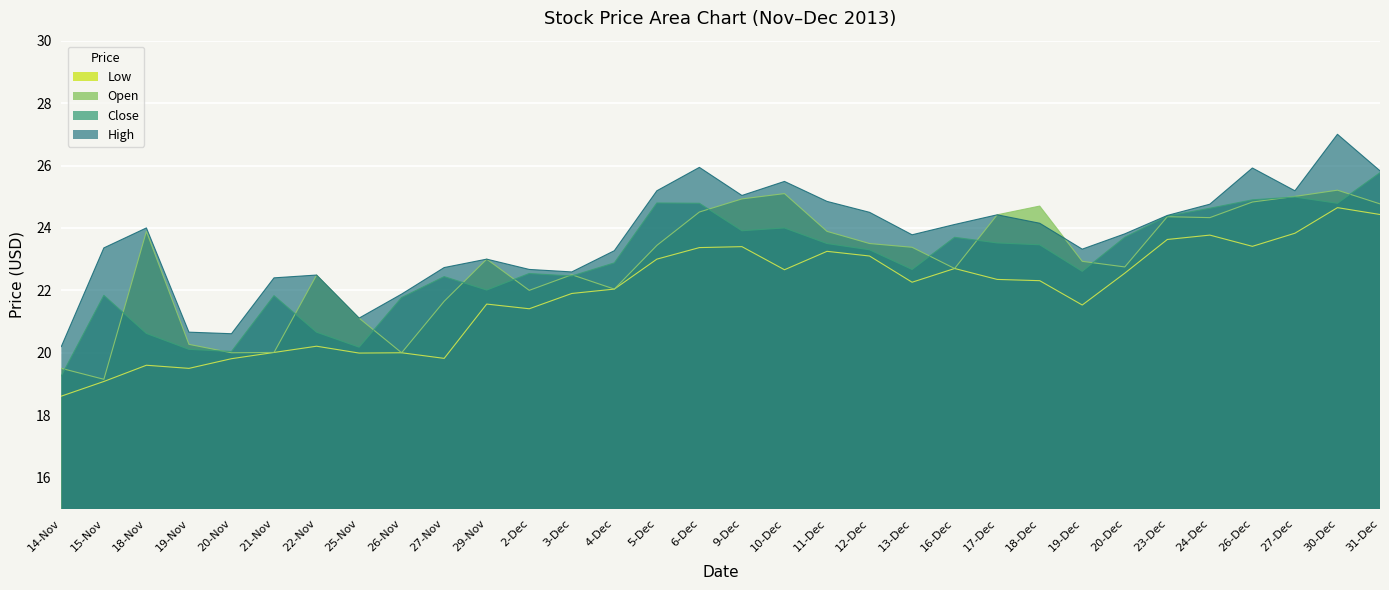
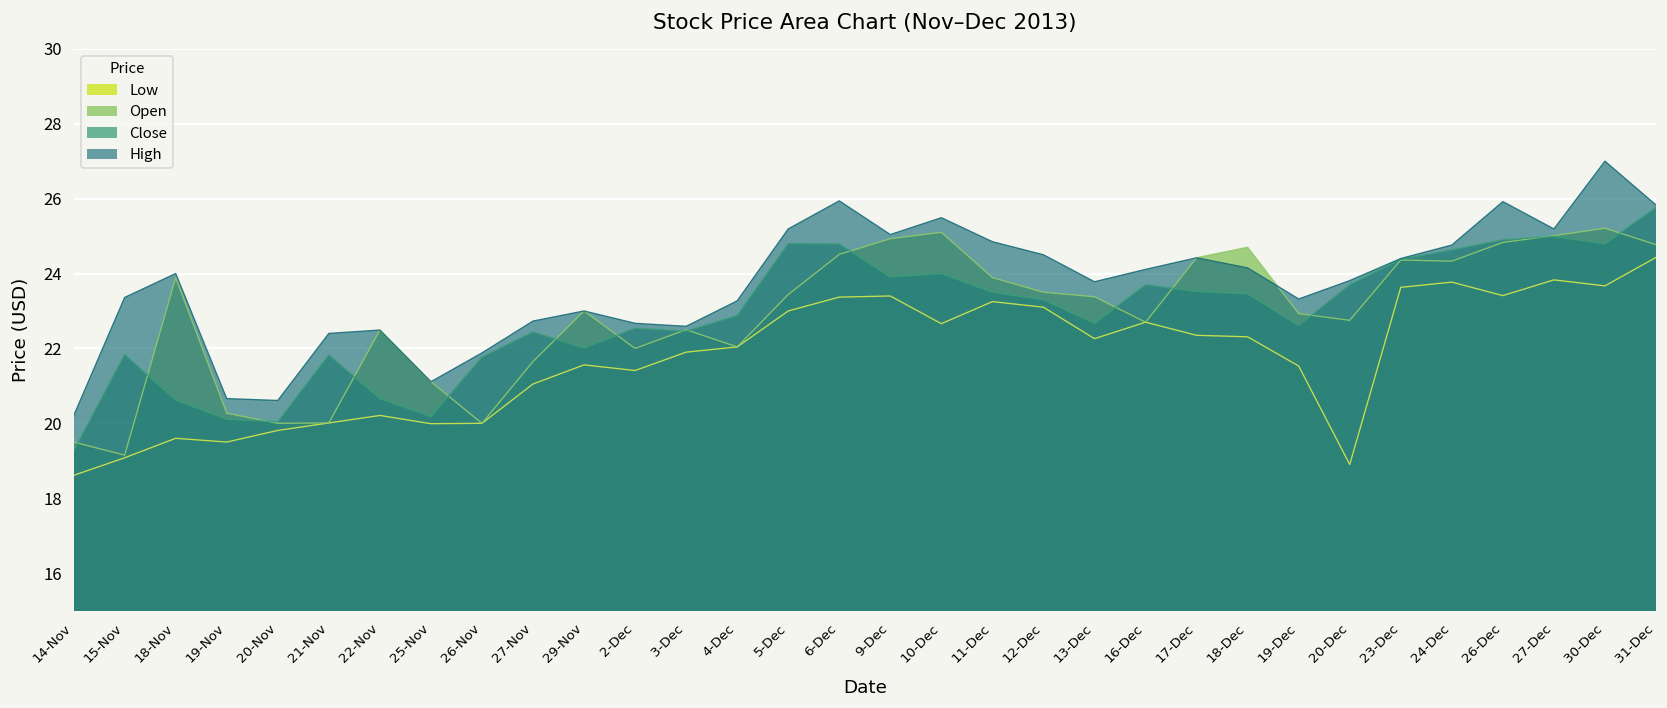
Low, 27-Nov: 19.8 -> 21.1
Low, 20-Dec: 22.6 -> 18.9
Low, 30-Dec: 24.7 -> 23.7
